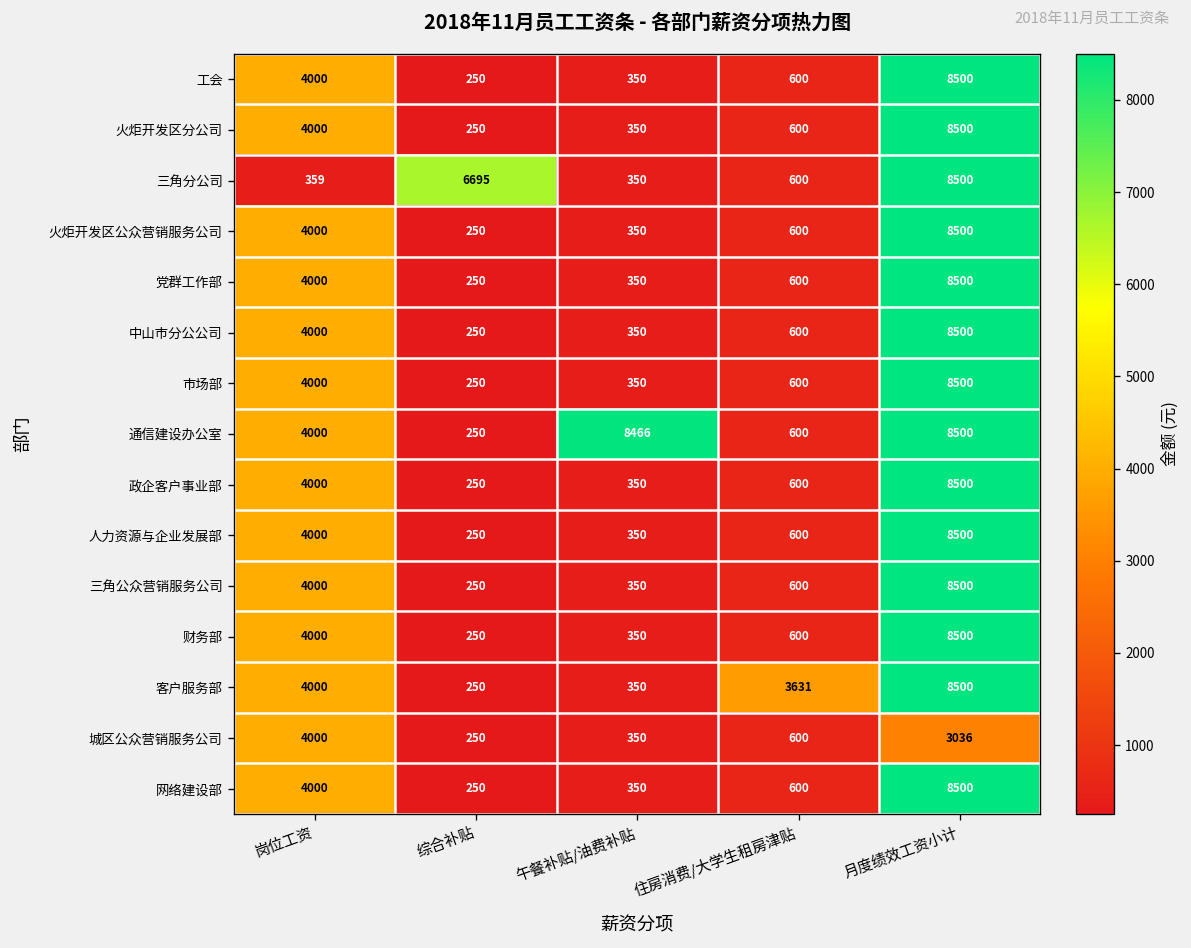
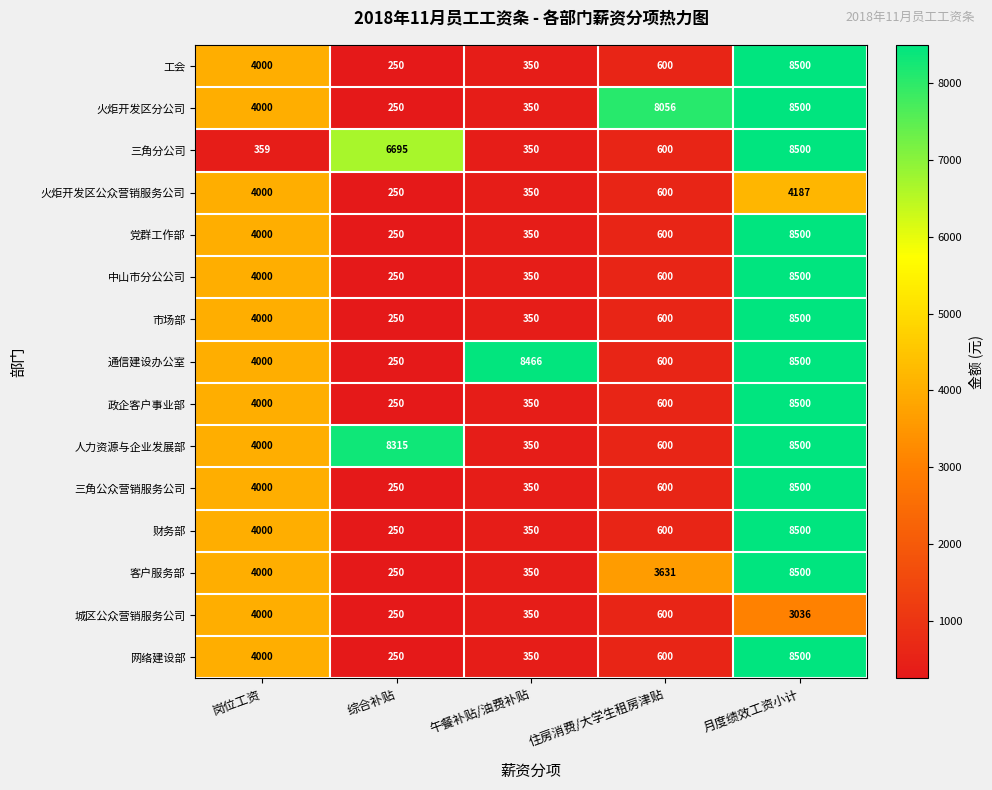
火炬开发区分公司, 住房消费/大学生租房津贴: 600 -> 8056
火炬开发区公众营销服务公司, 月度绩效工资小计: 8500 -> 4187
人力资源与企业发展部, 综合补贴: 250 -> 8315
